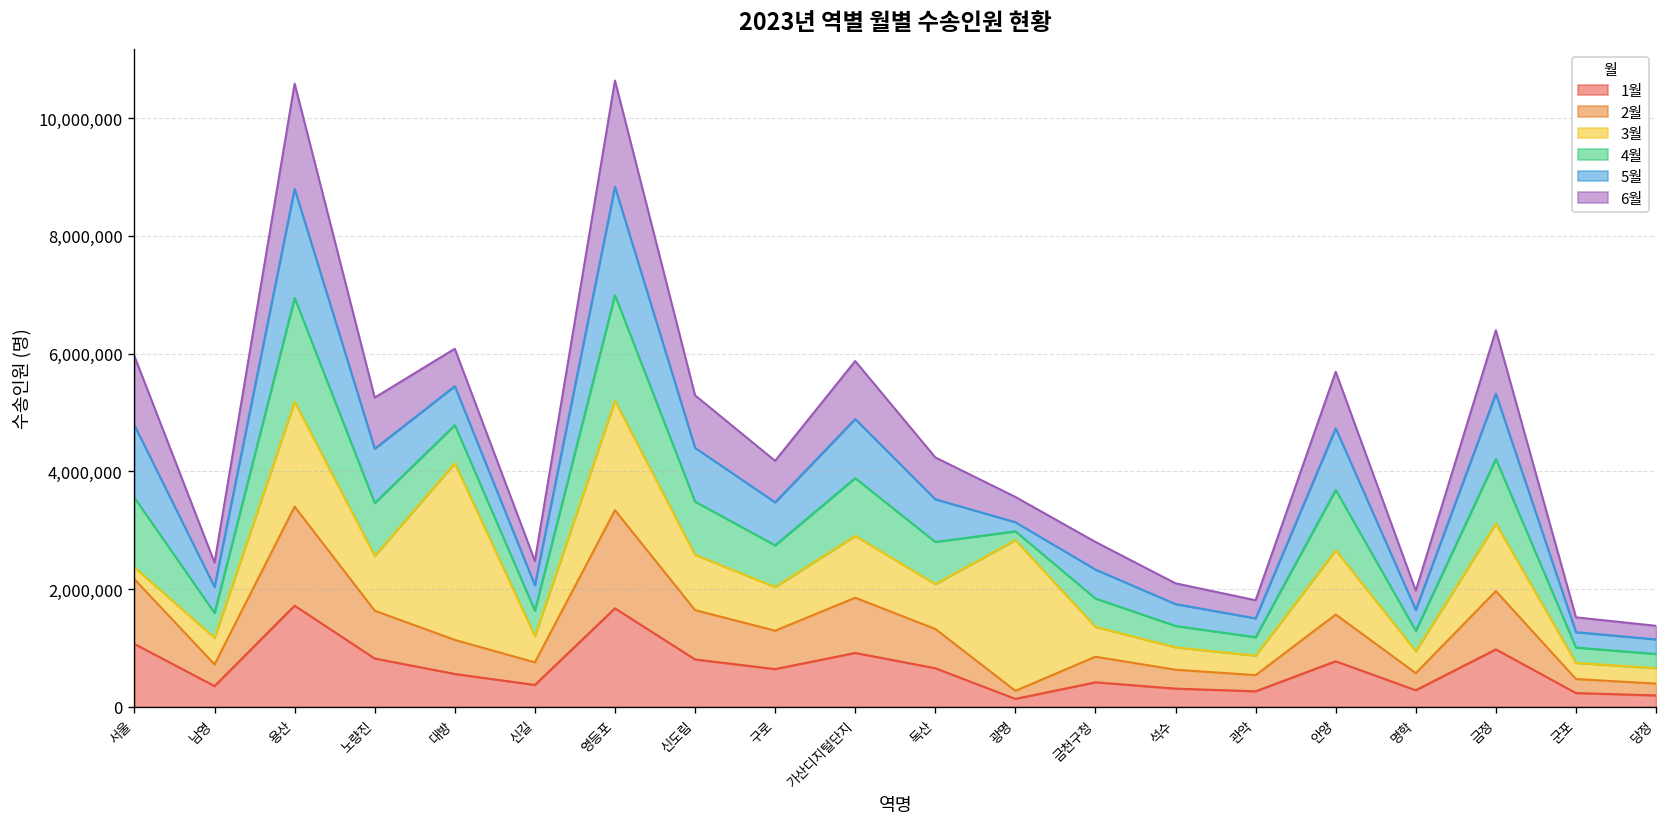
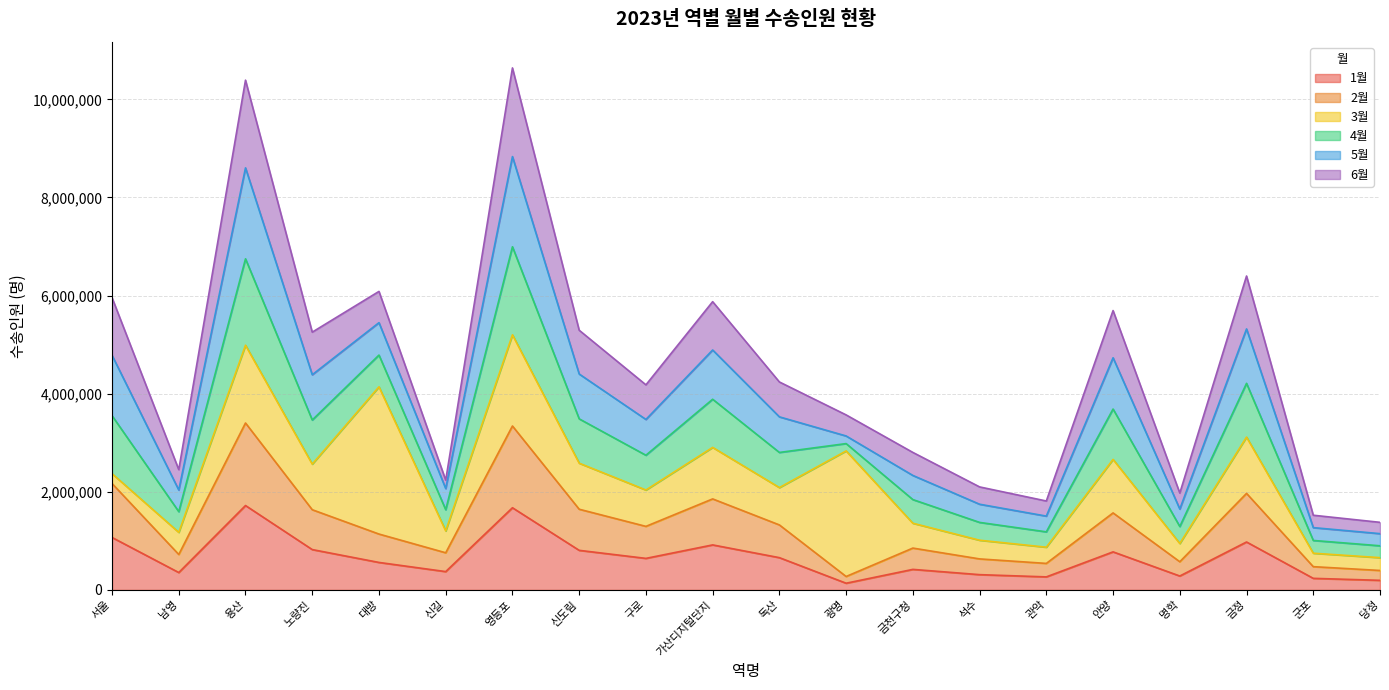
3월, 용산: 1,800,000 -> 1,600,000
6월, 신길: 400,000 -> 200,000
